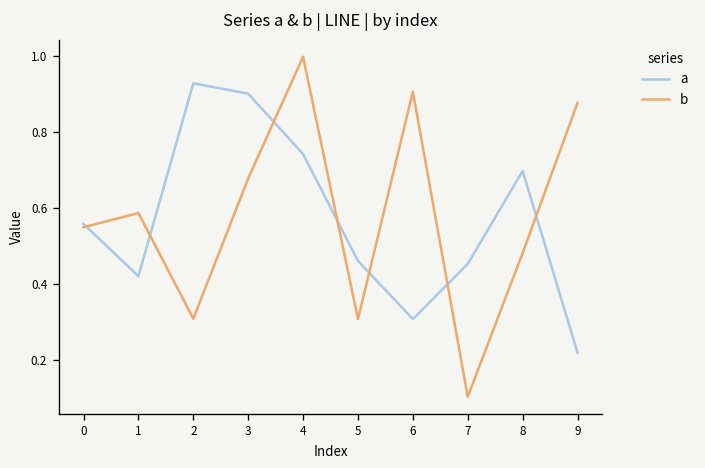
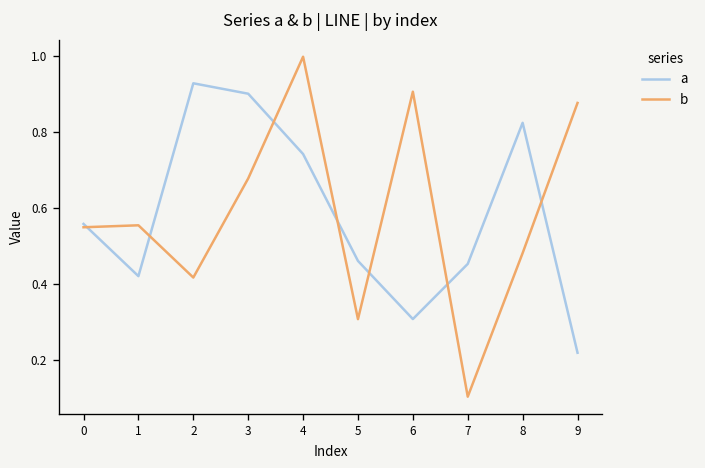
b, 1: 0.59 -> 0.55
b, 2: 0.31 -> 0.42
a, 8: 0.70 -> 0.82
